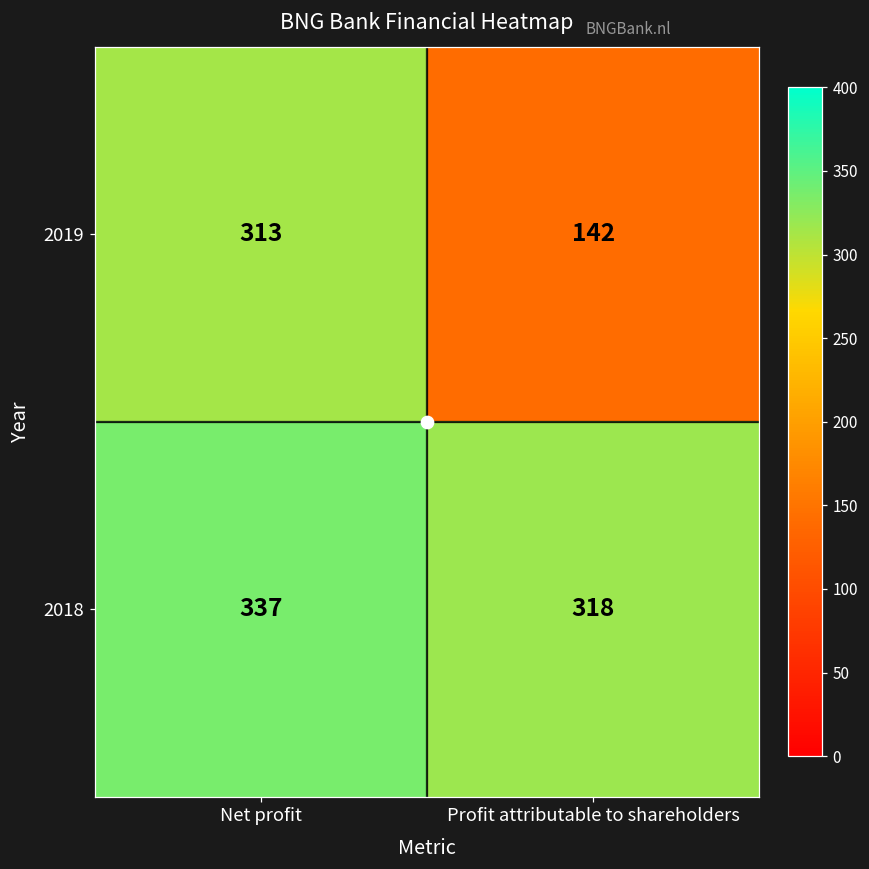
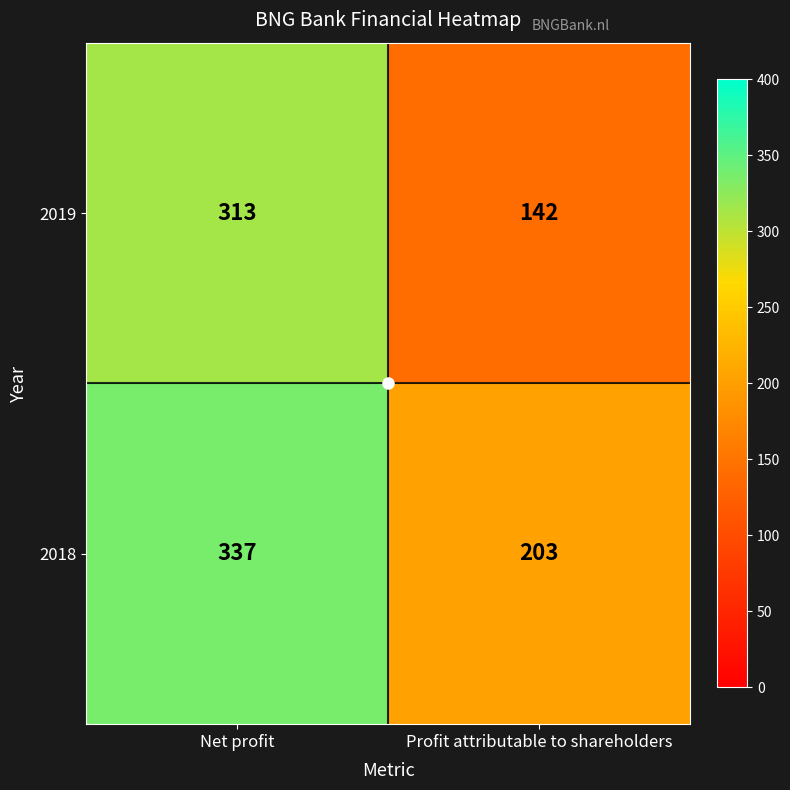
2018, Profit attributable to shareholders: 318 -> 203
